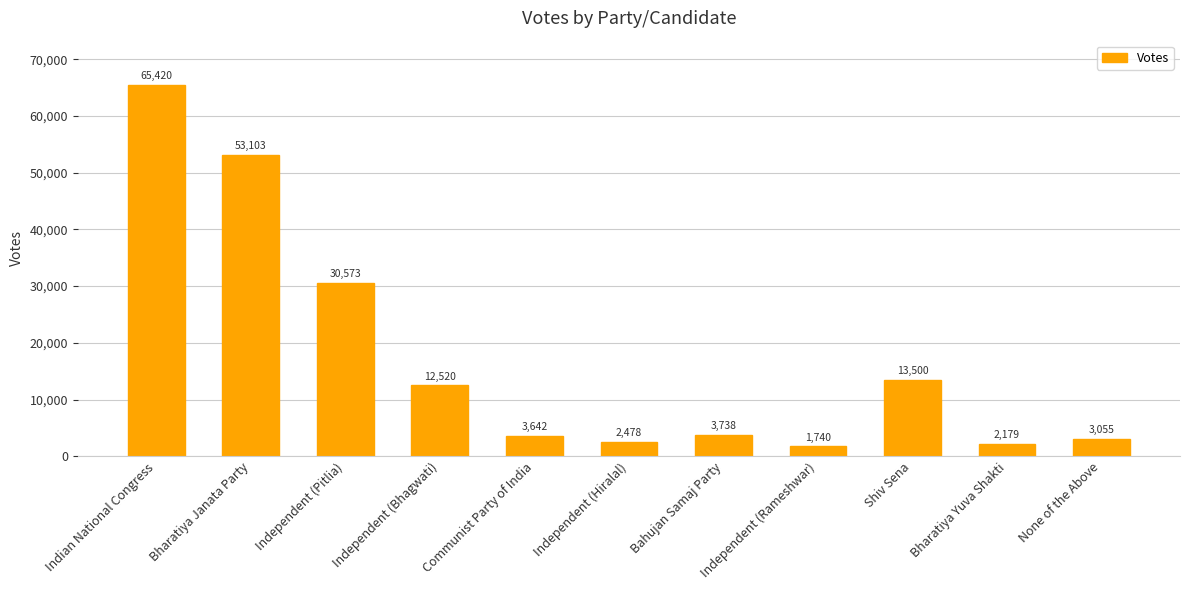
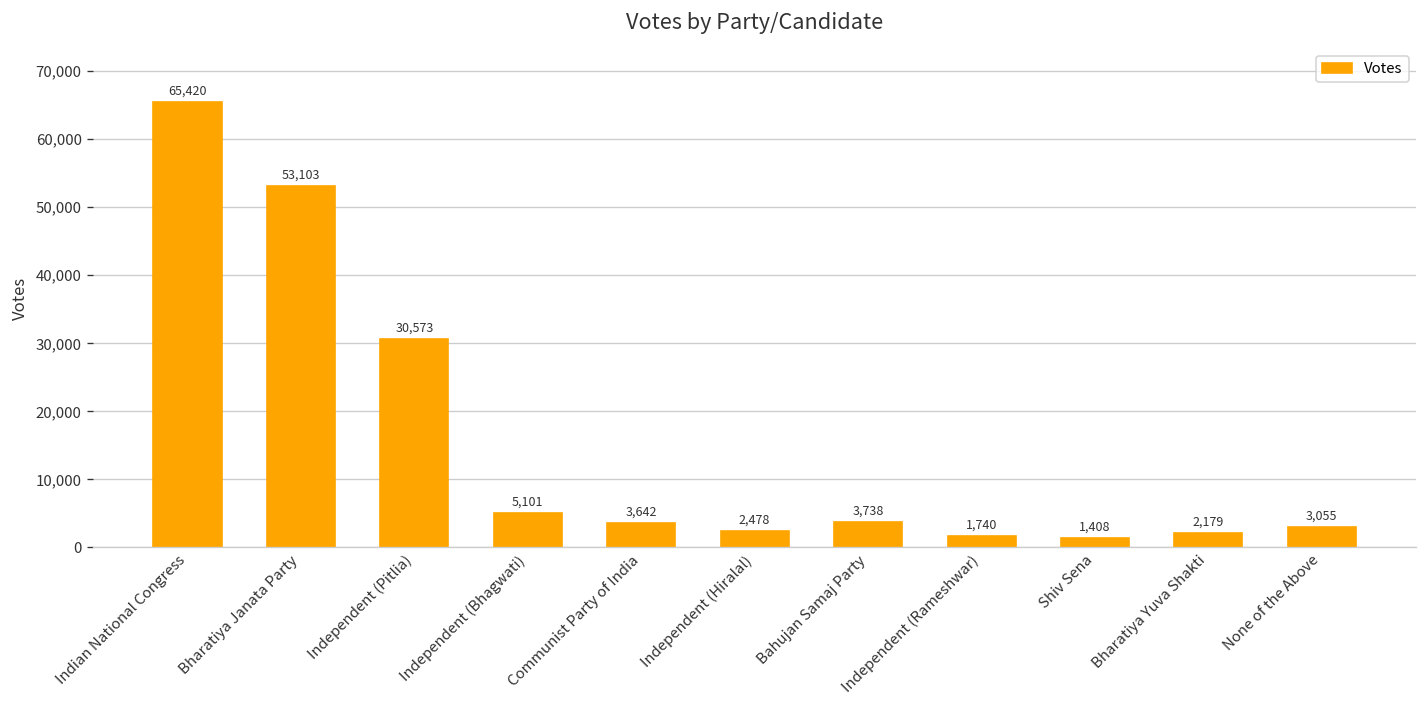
Independent (Bhagwati): 12,520 -> 5,101
Shiv Sena: 13,500 -> 1,408
